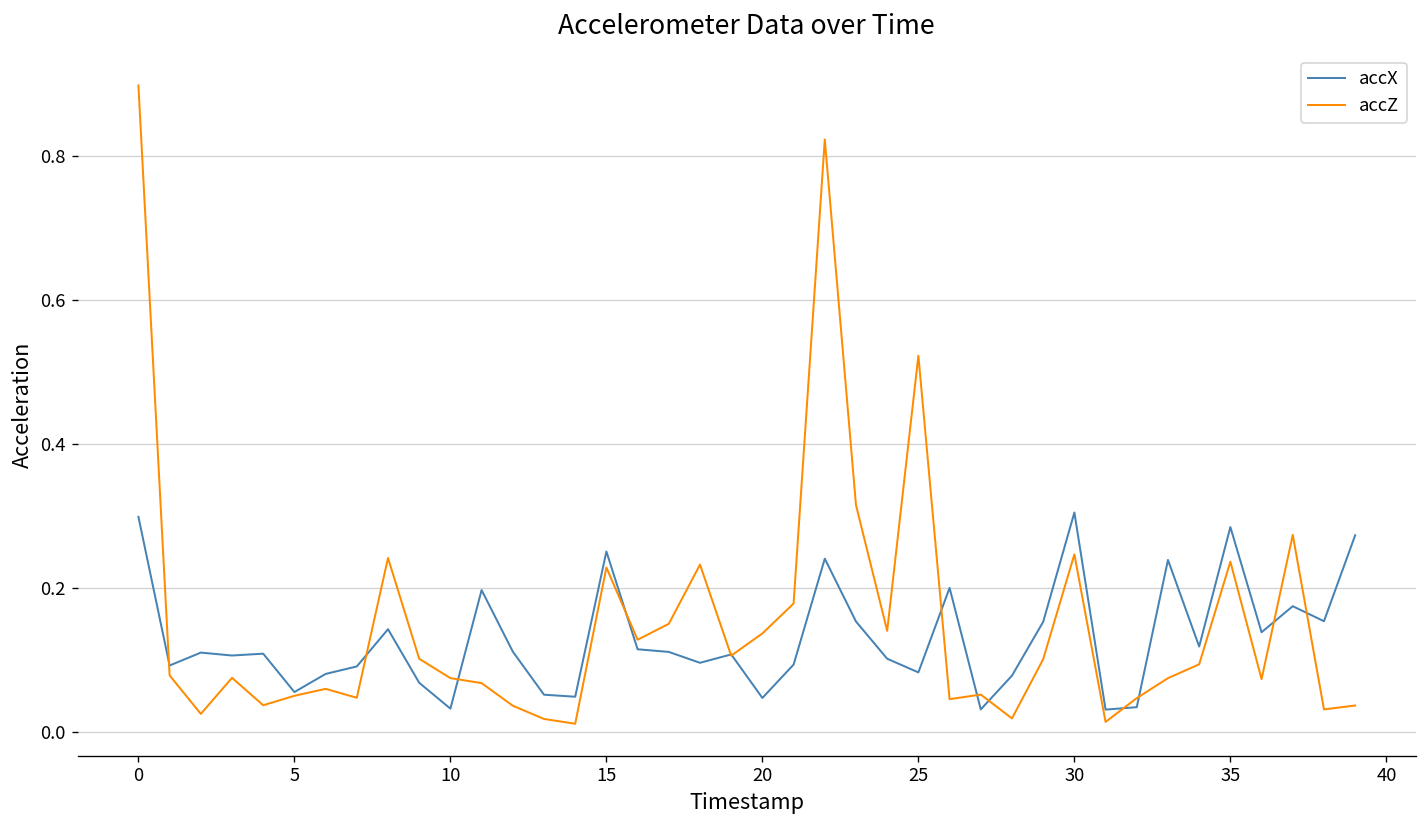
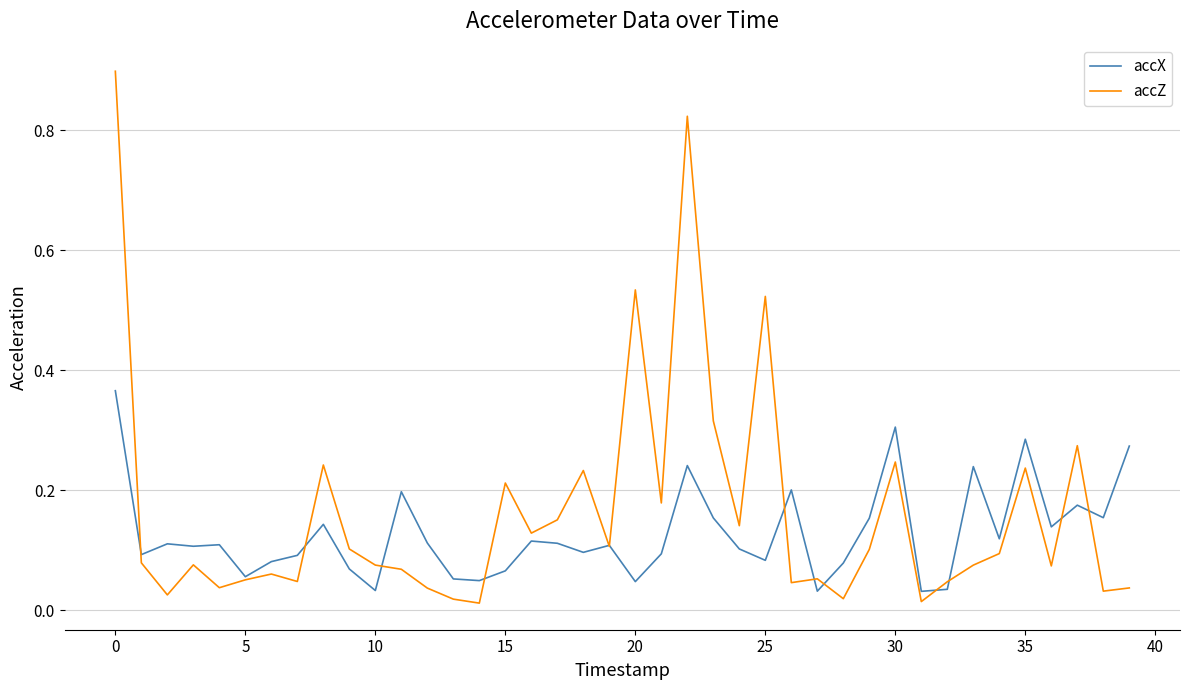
accX, 0: 0.30 -> 0.37
accX, 15: 0.25 -> 0.07
accZ, 15: 0.23 -> 0.21
accZ, 20: 0.14 -> 0.53
